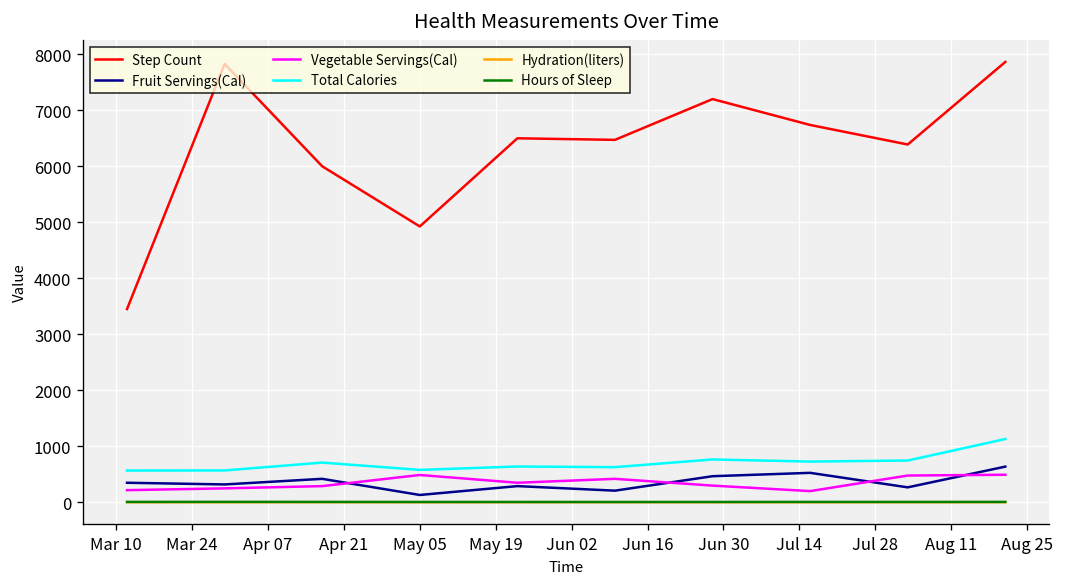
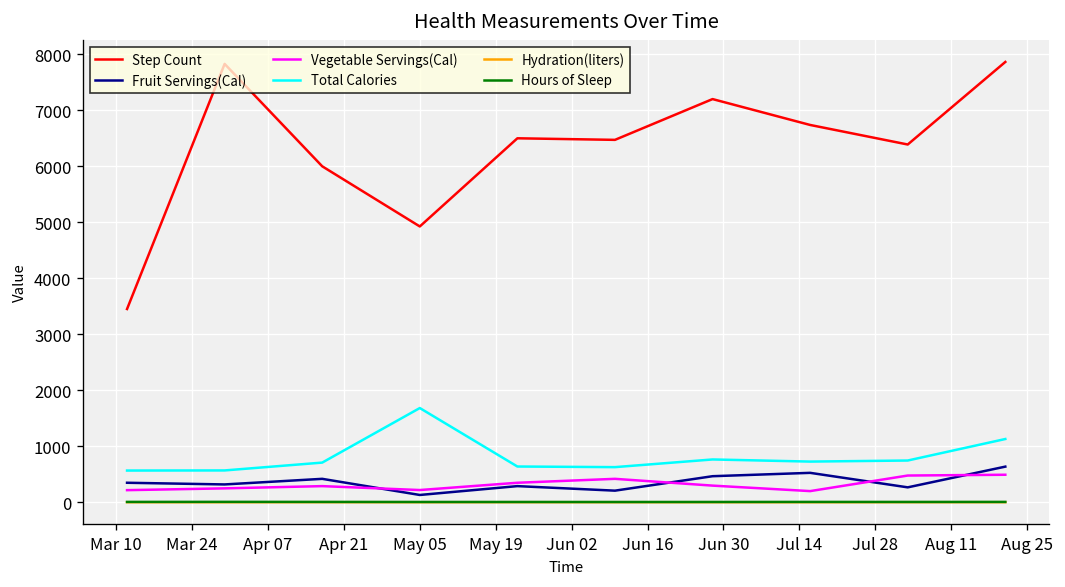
Vegetable Servings(Cal), May 05: 500 -> 200
Total Calories, May 05: 600 -> 1700
